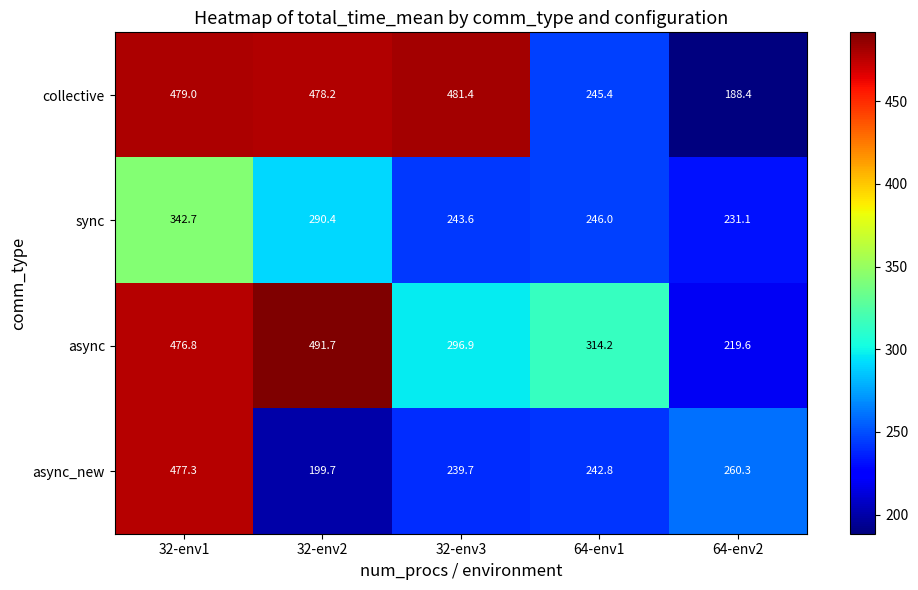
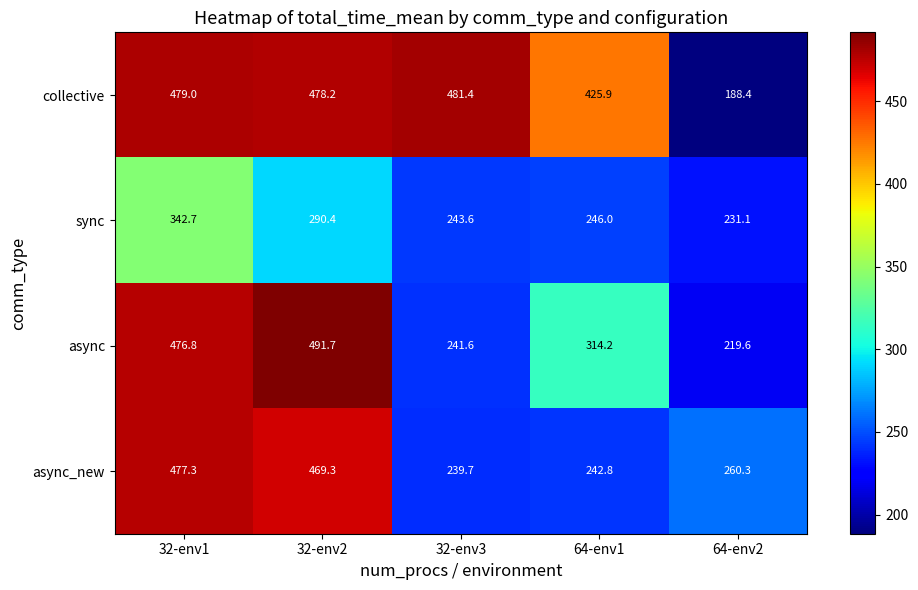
collective, 64-env1: 245.4 -> 425.9
async, 32-env3: 296.9 -> 241.6
async_new, 32-env2: 199.7 -> 469.3
